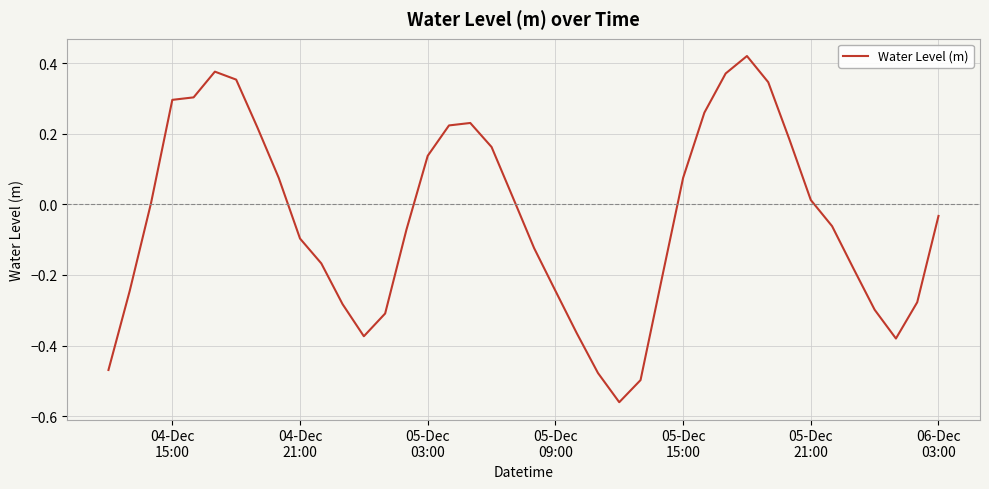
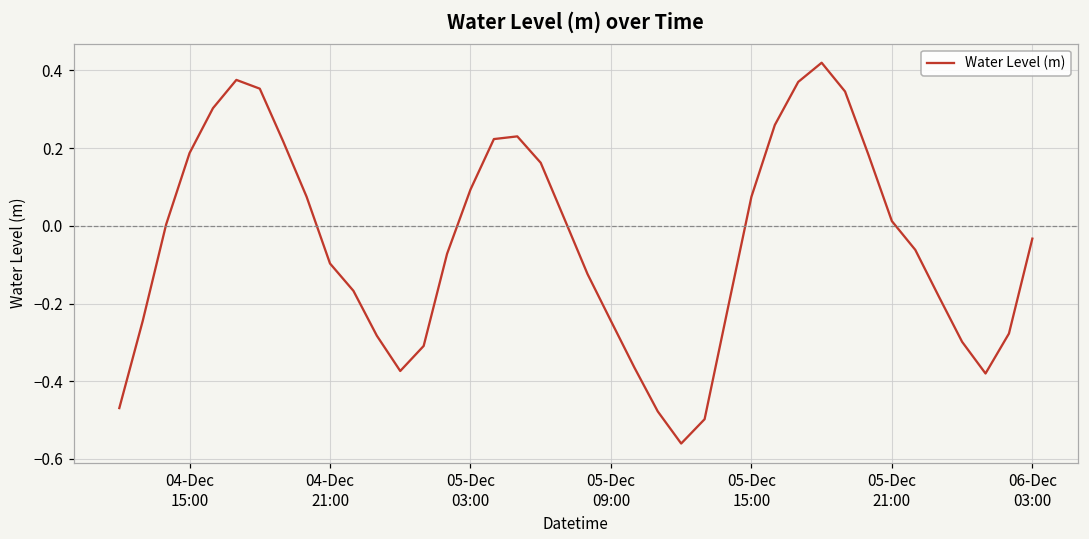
04-Dec 15:00: 0.30 -> 0.19
05-Dec 03:00: 0.14 -> 0.09
